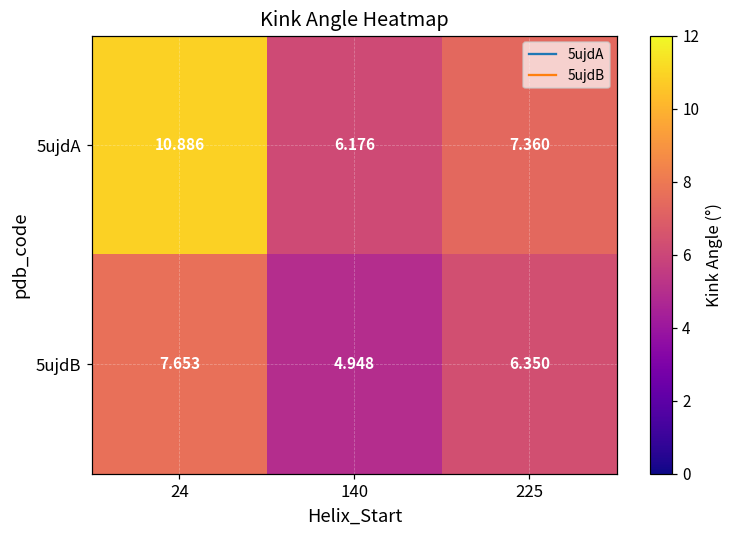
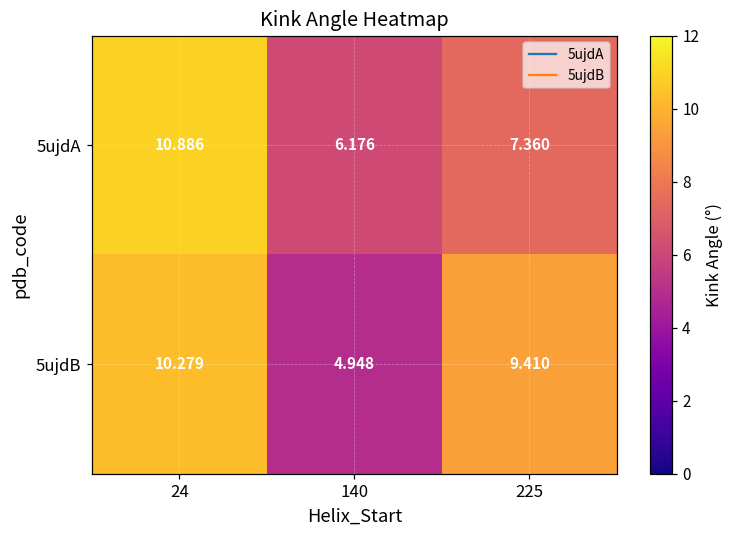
5ujdB, 24: 7.653 -> 10.279
5ujdB, 225: 6.350 -> 9.410
